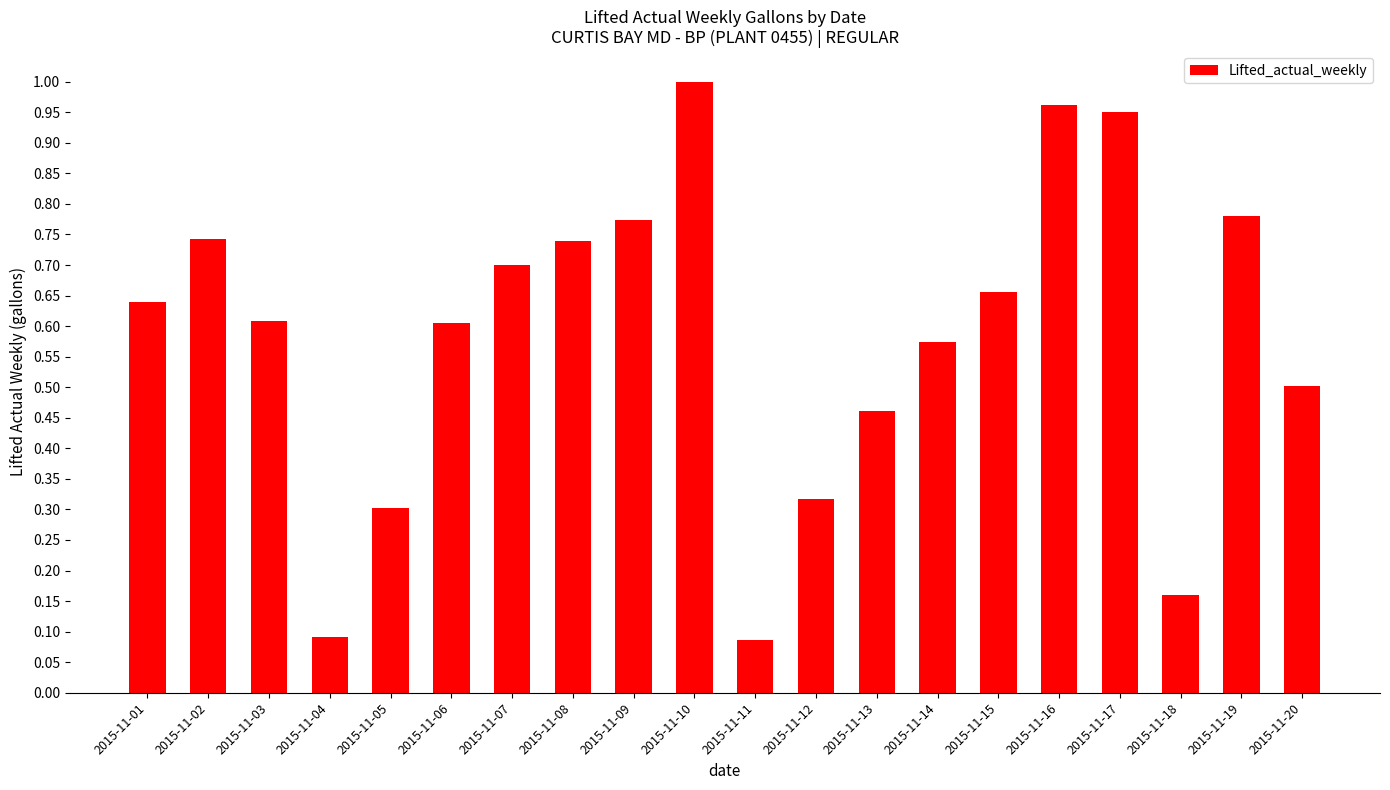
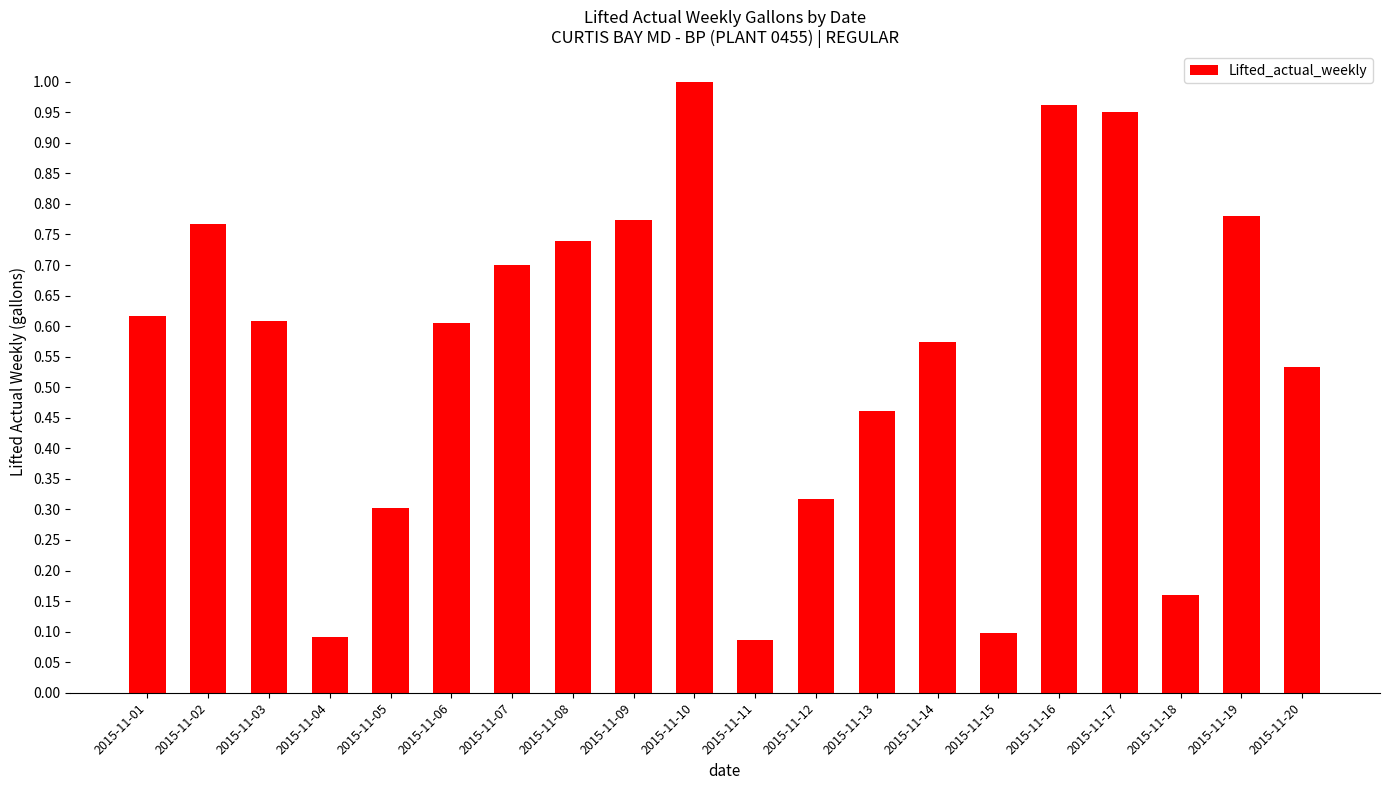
2015-11-01: 0.64 -> 0.62
2015-11-02: 0.74 -> 0.77
2015-11-15: 0.66 -> 0.10
2015-11-20: 0.50 -> 0.53
